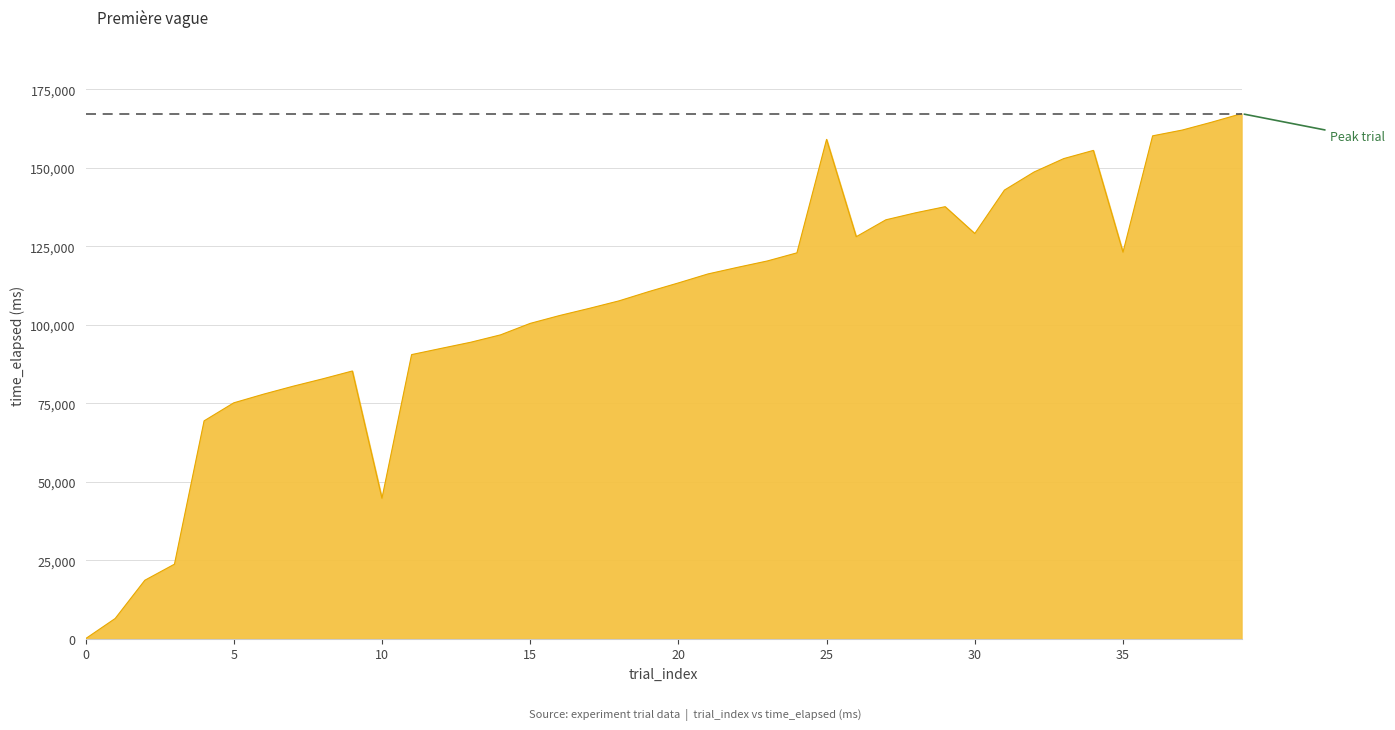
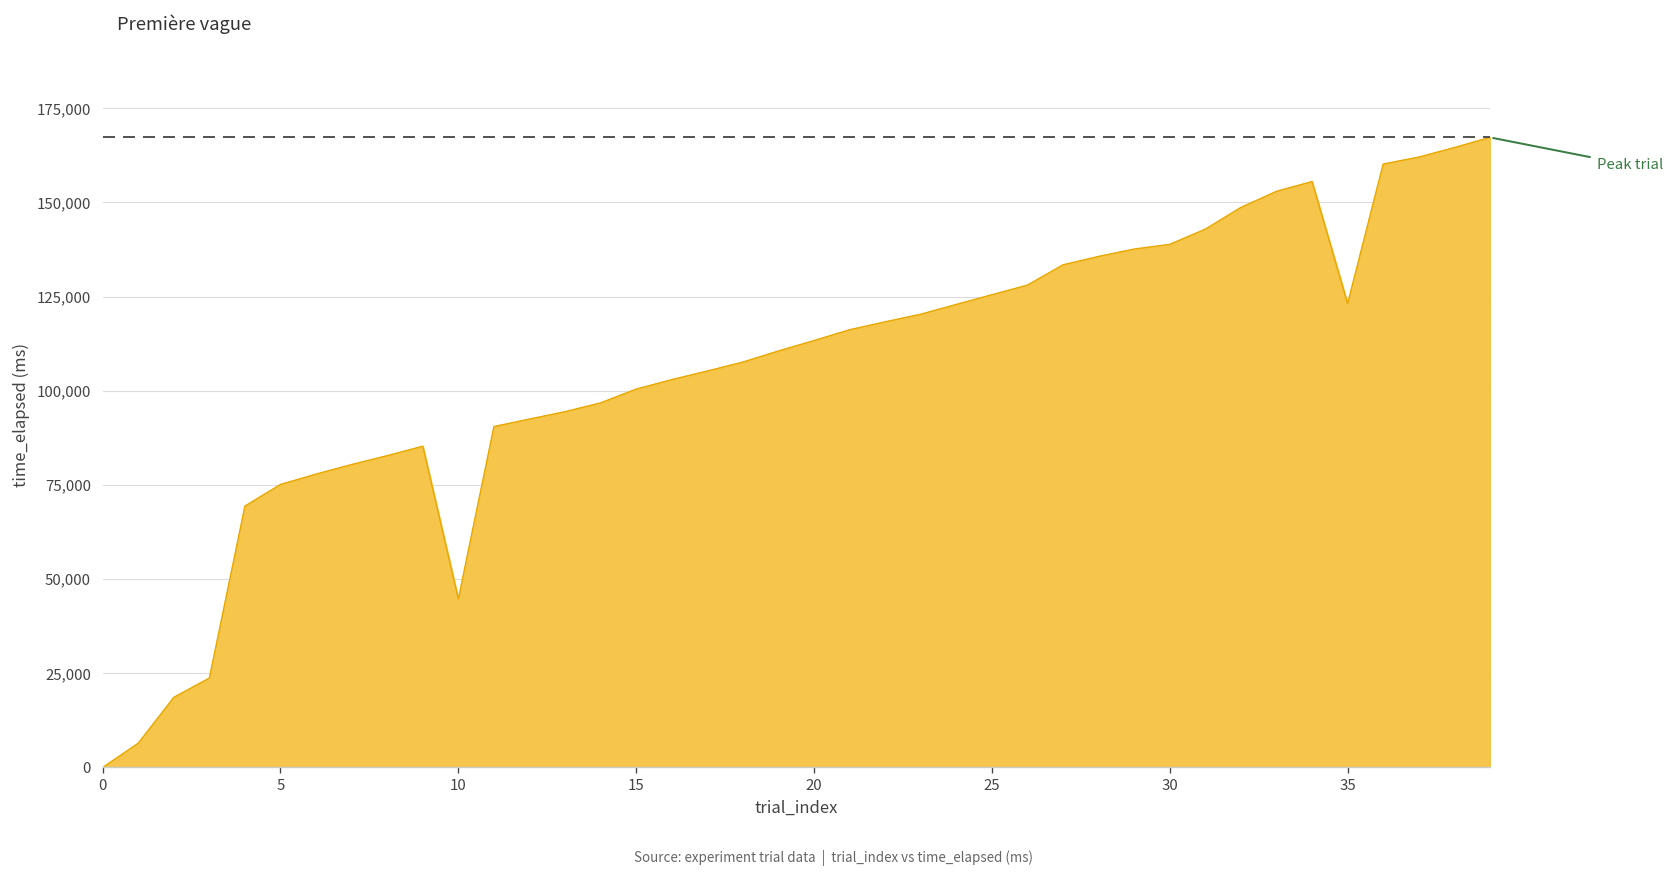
25: 159,000 -> 126,000
30: 129,000 -> 139,000
